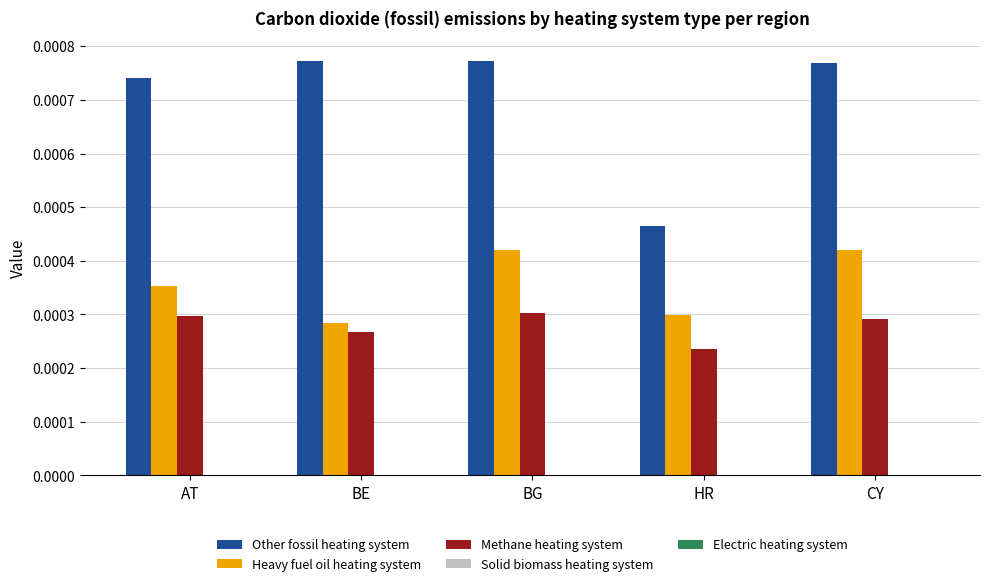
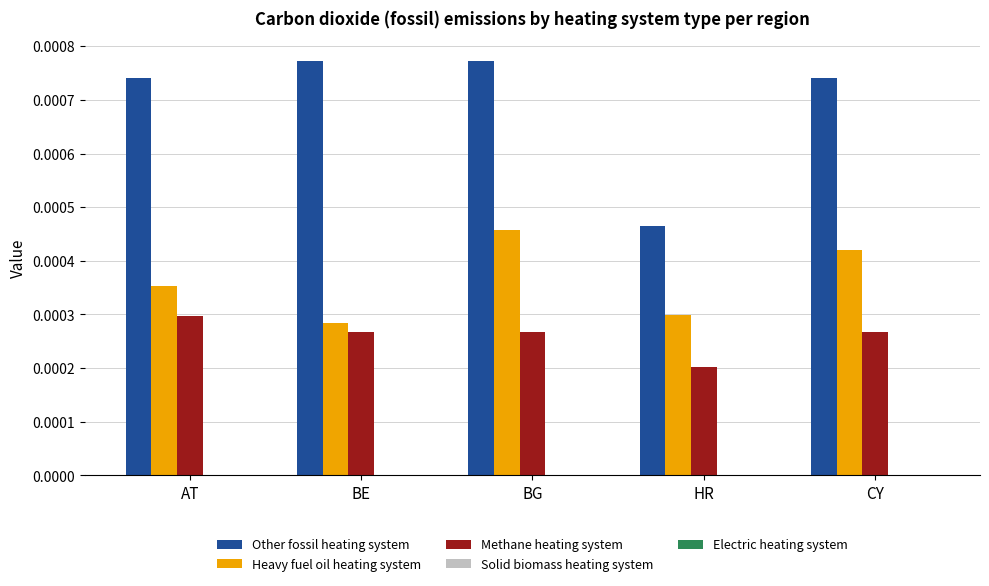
Heavy fuel oil heating system, BG: 0.00042 -> 0.00046
Methane heating system, BG: 0.00030 -> 0.00027
Methane heating system, HR: 0.00023 -> 0.00020
Other fossil heating system, CY: 0.00077 -> 0.00074
Methane heating system, CY: 0.00029 -> 0.00027
